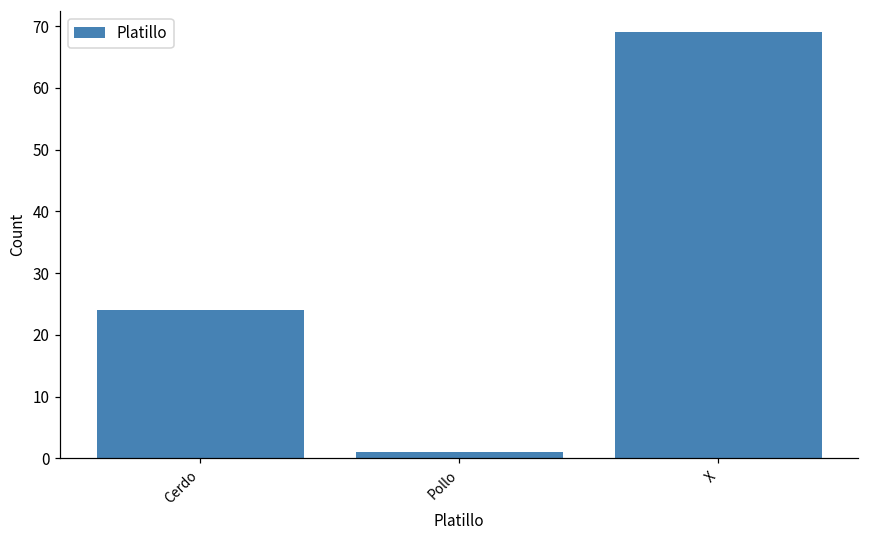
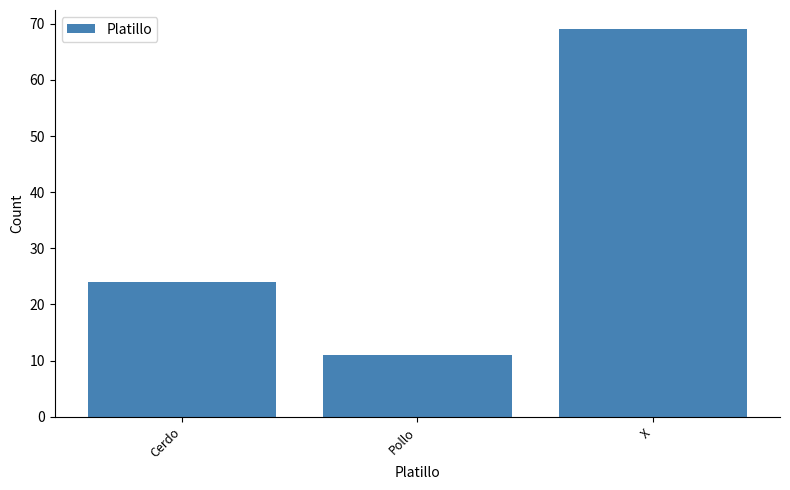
Pollo: 1 -> 11
